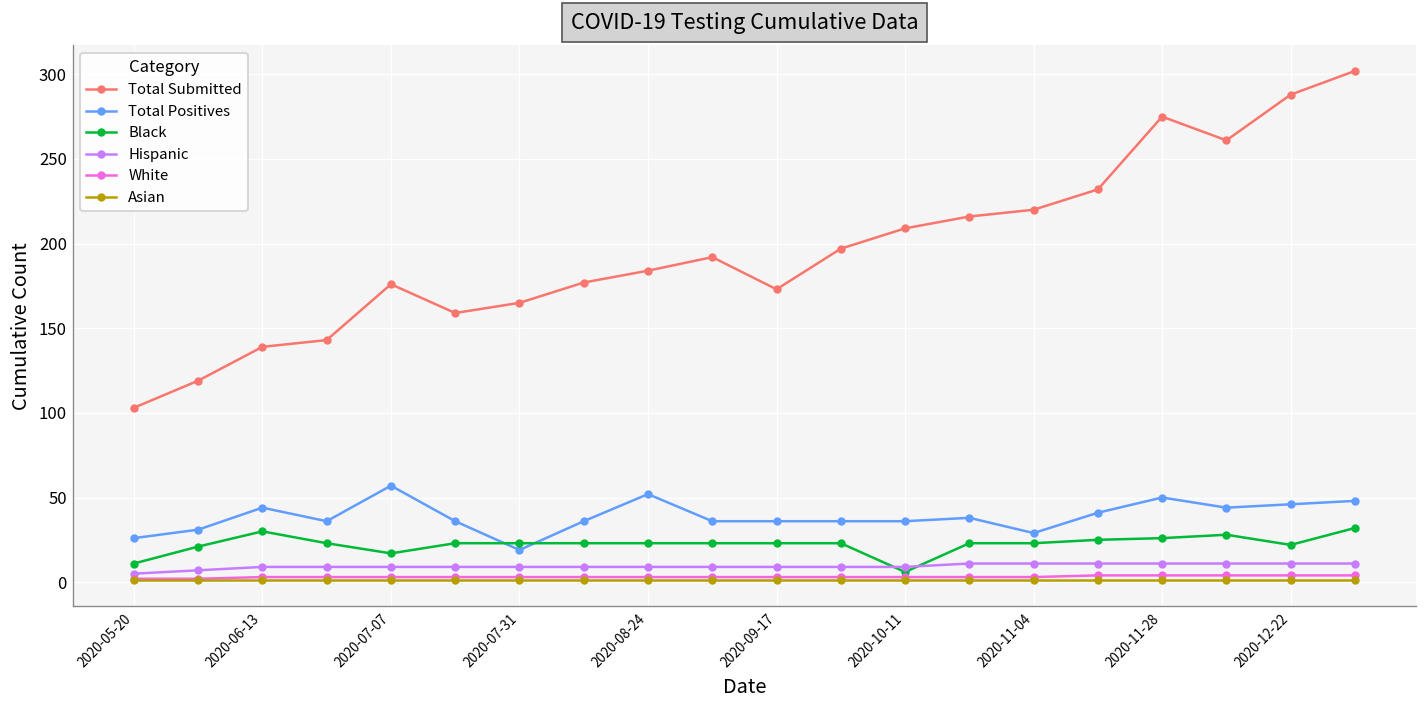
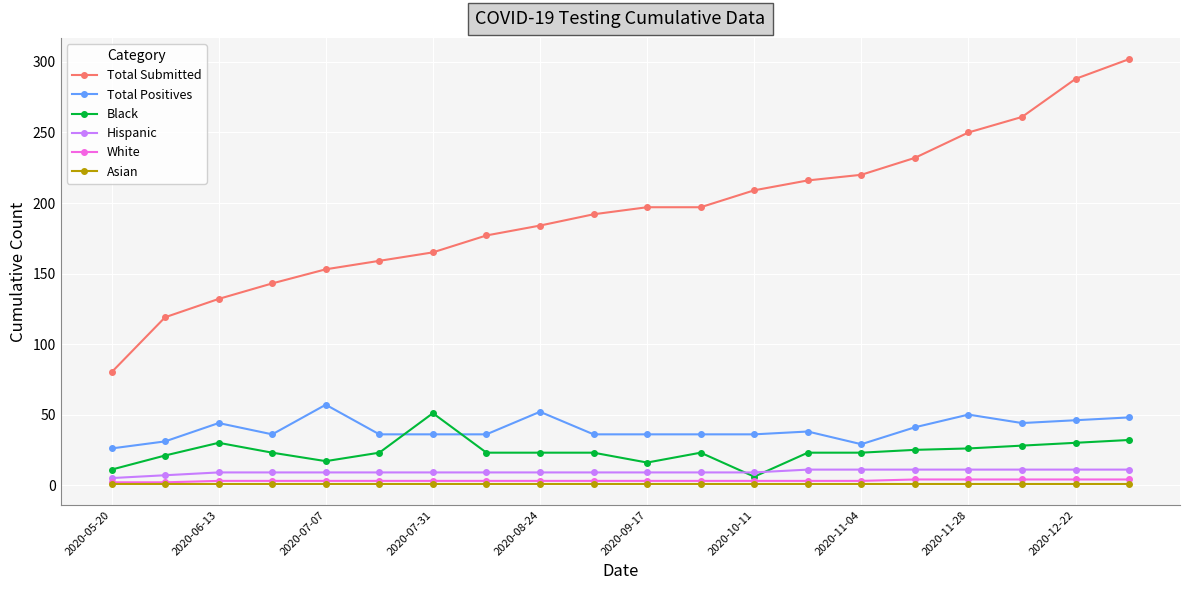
Total Submitted, 2020-05-20: 103 -> 80
Total Submitted, 2020-06-13: 139 -> 132
Total Submitted, 2020-07-07: 176 -> 153
Total Positives, 2020-07-31: 19 -> 36
Black, 2020-07-31: 23 -> 51
Total Submitted, 2020-09-17: 173 -> 197
Black, 2020-09-17: 23 -> 16
Total Submitted, 2020-11-28: 275 -> 250
Black, 2020-12-22: 22 -> 30
